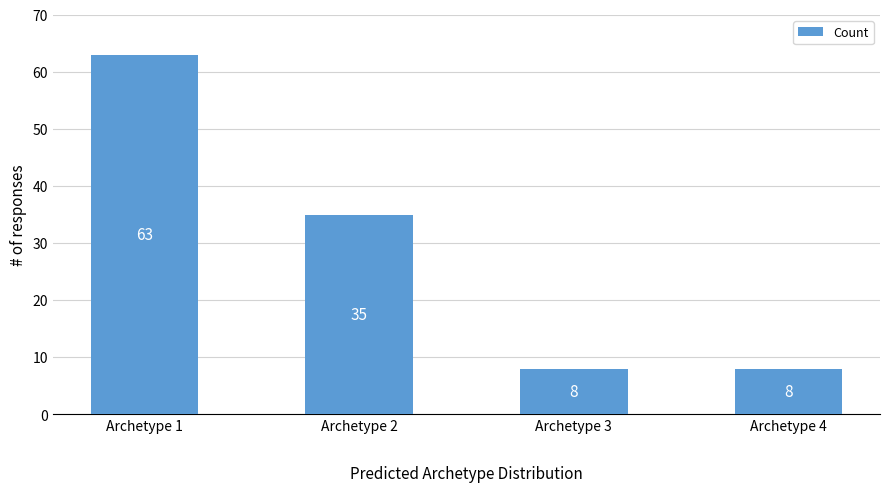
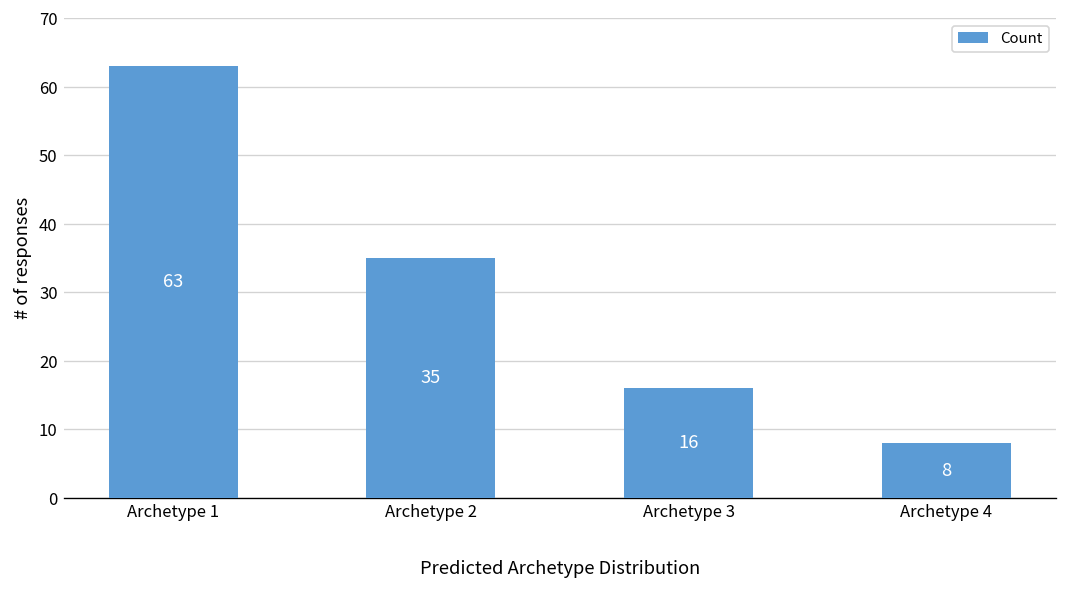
Archetype 3: 8 -> 16
